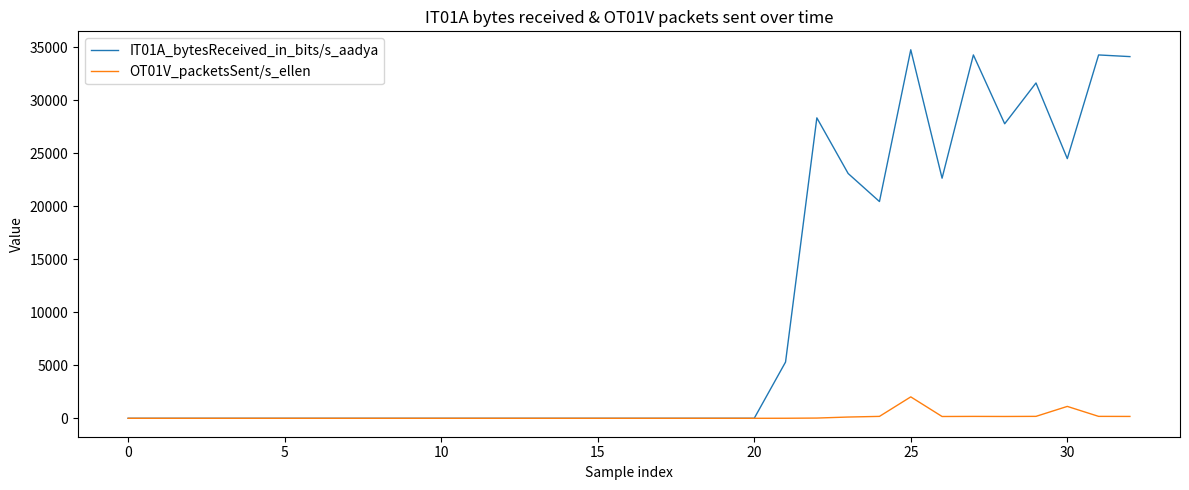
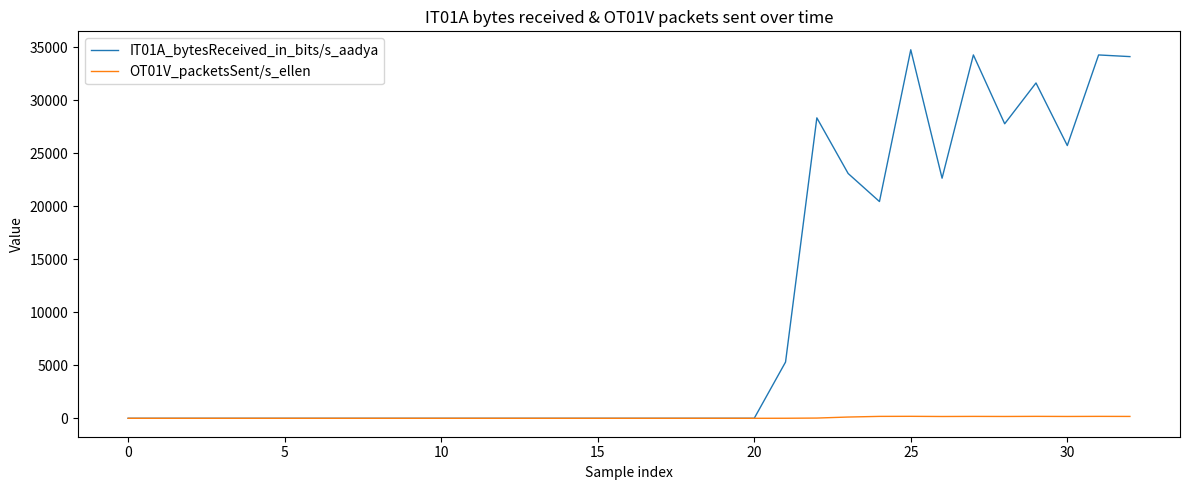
OT01V_packetsSent/s_ellen, 25: 2000 -> 200
IT01A_bytesReceived_in_bits/s_aadya, 30: 24500 -> 25700
OT01V_packetsSent/s_ellen, 30: 1100 -> 200
